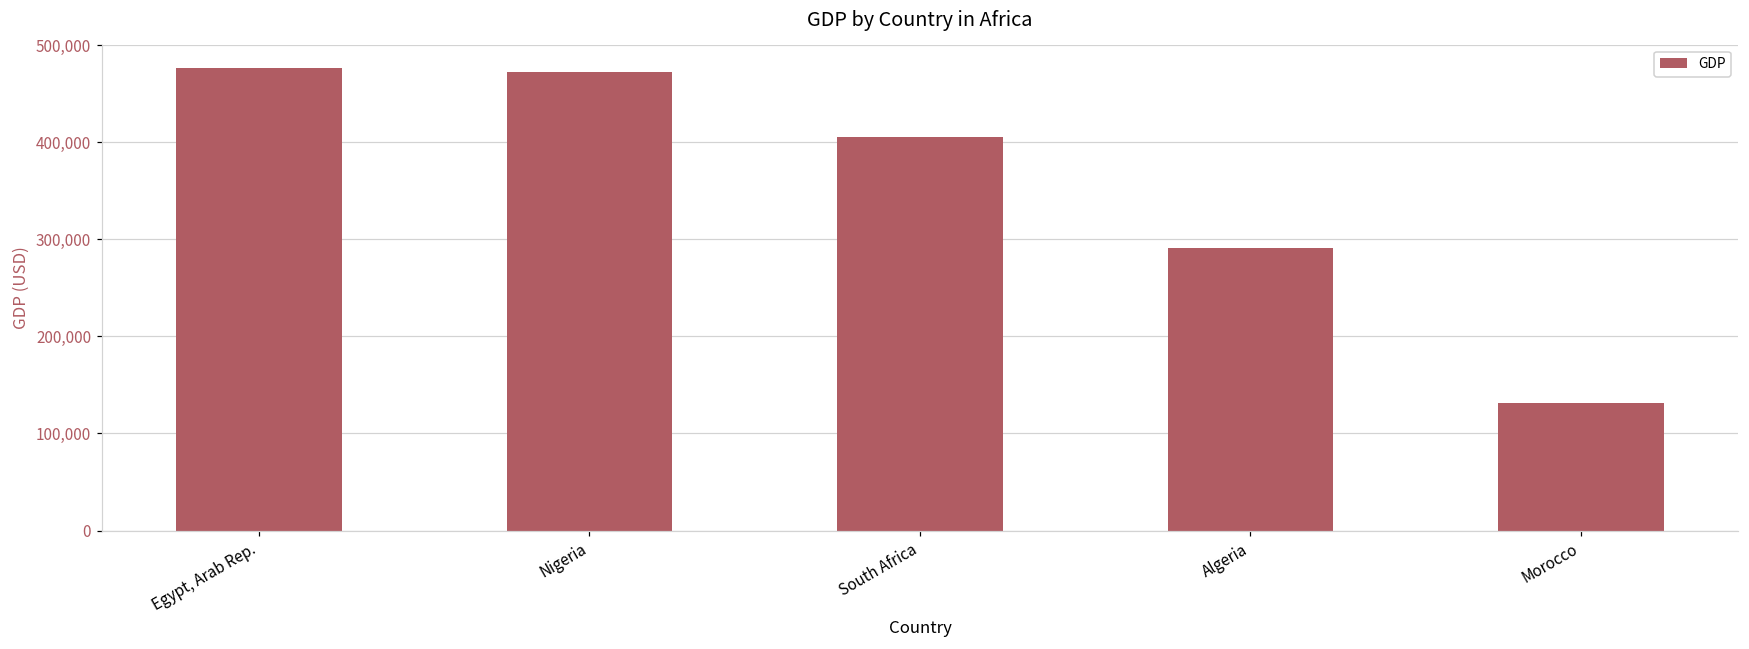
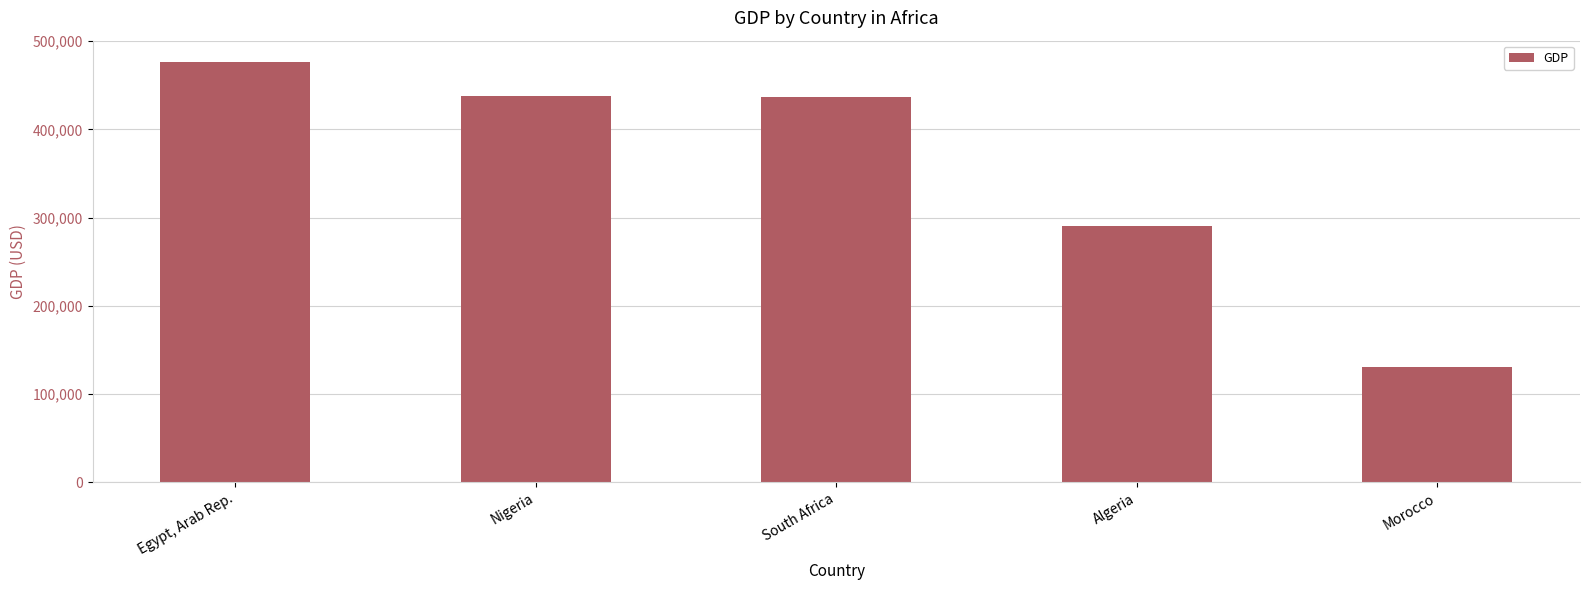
Nigeria: 470,000 -> 440,000
South Africa: 410,000 -> 440,000
